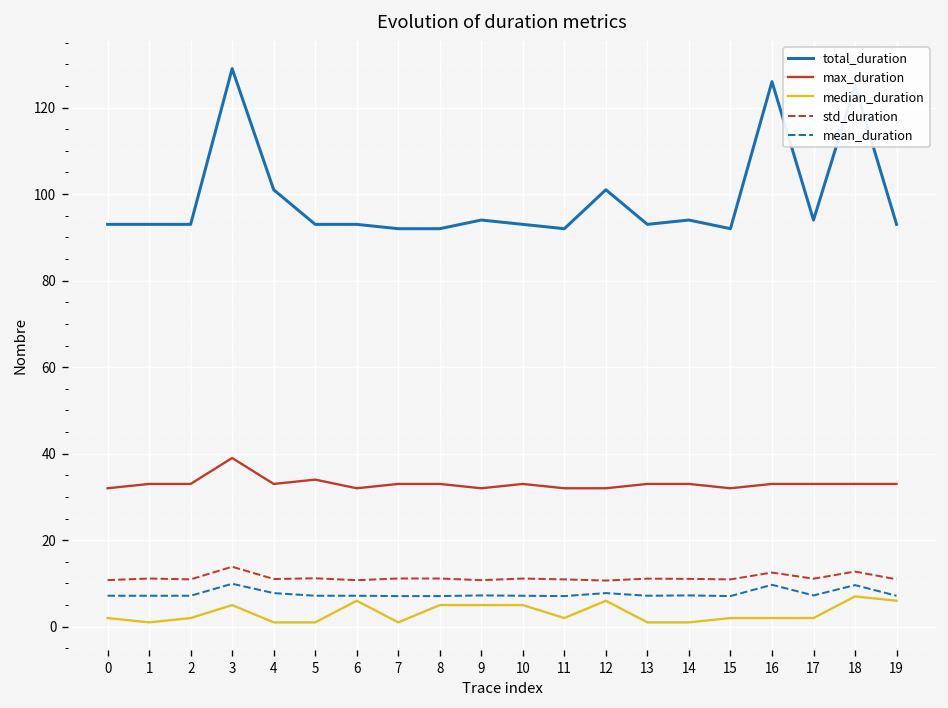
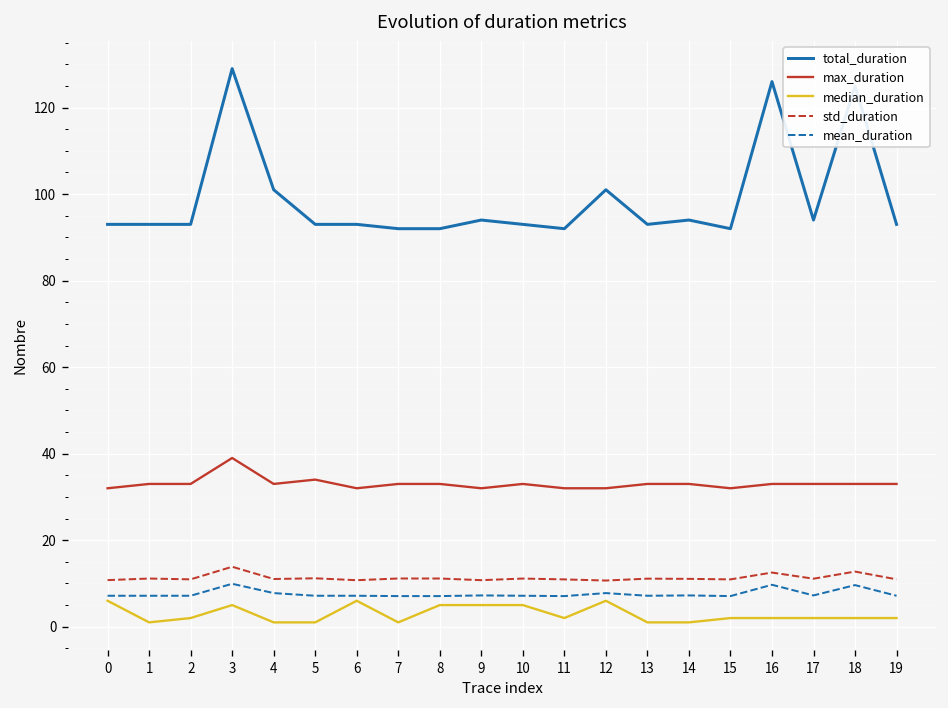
median_duration, 0: 2 -> 6
median_duration, 18: 7 -> 2
median_duration, 19: 6 -> 2
